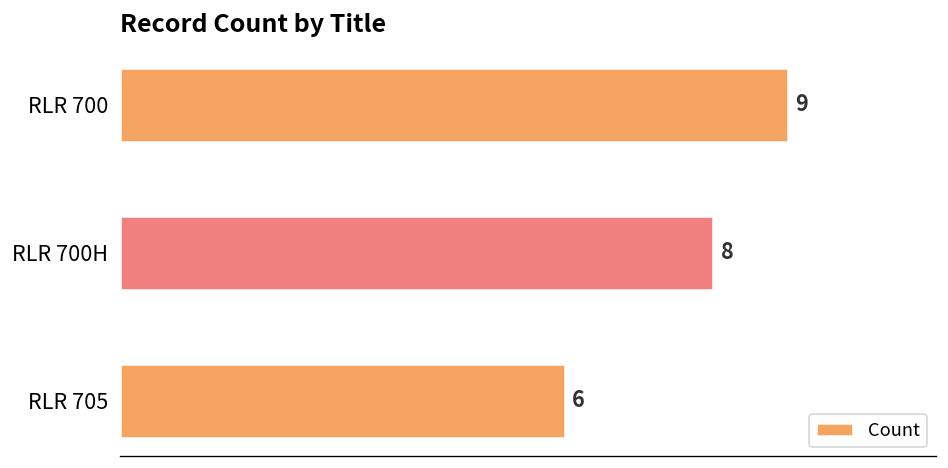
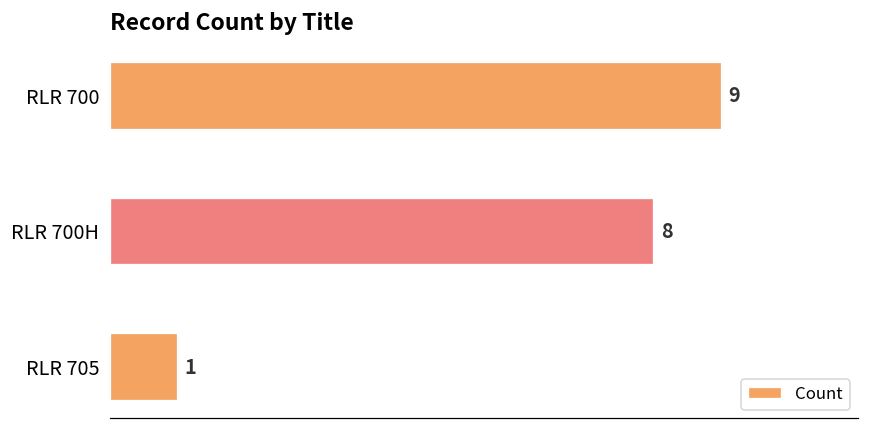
RLR 705: 6 -> 1
